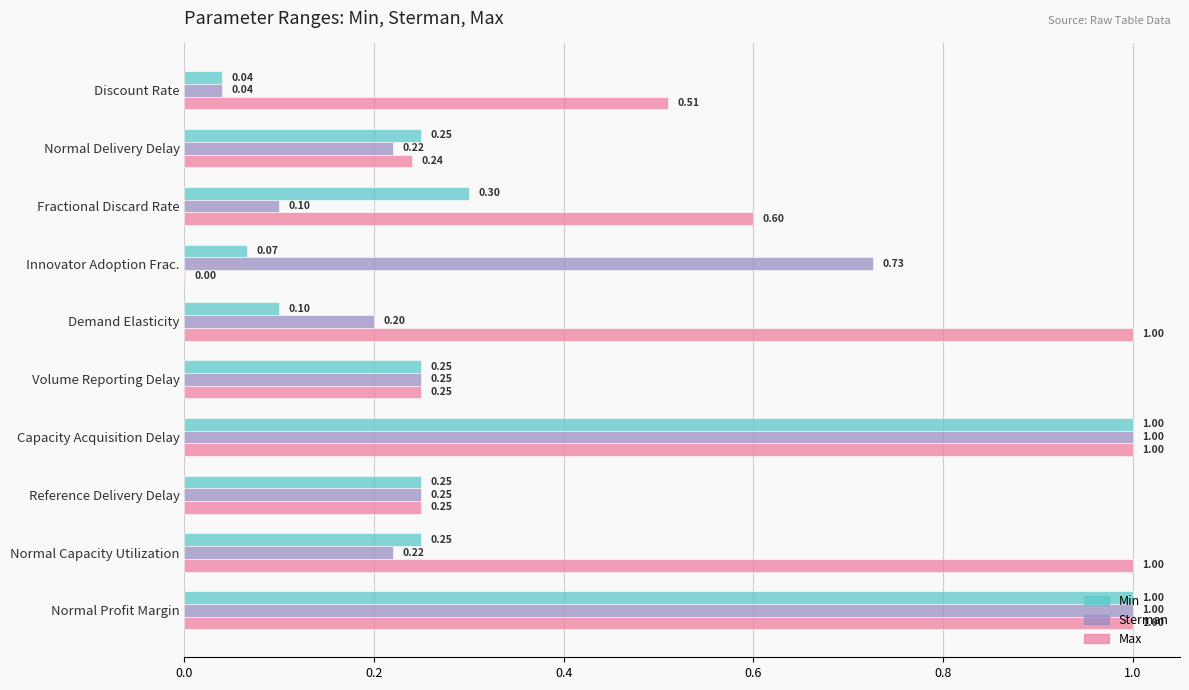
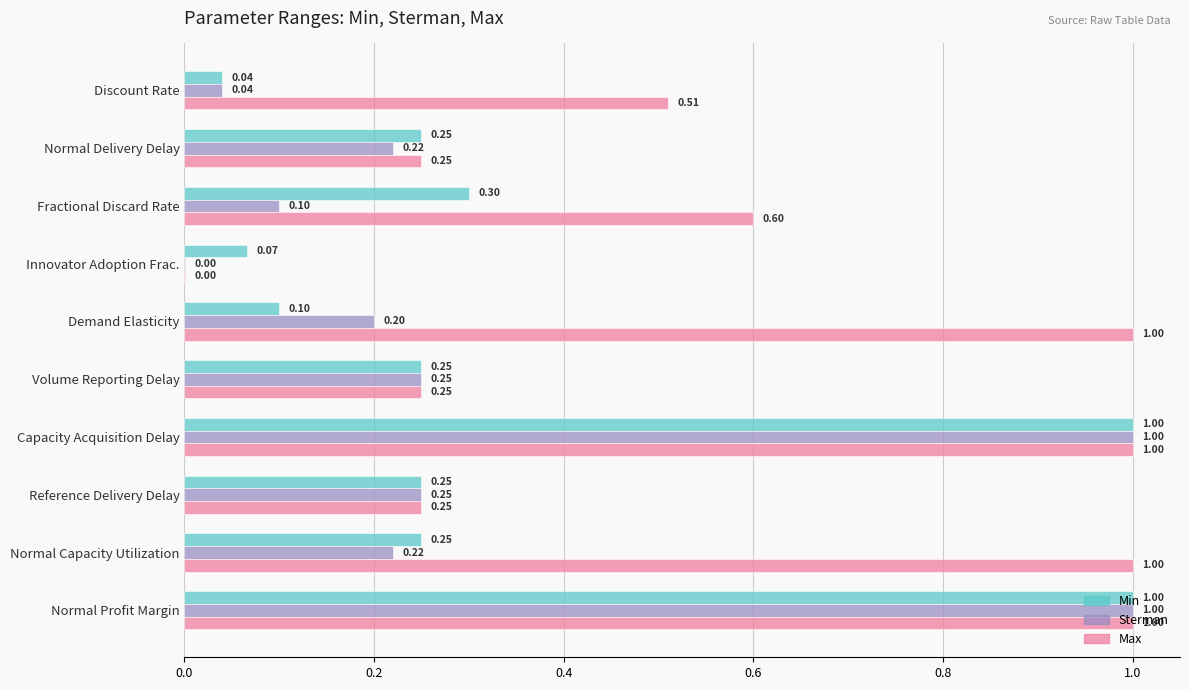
Max, Normal Delivery Delay: 0.24 -> 0.25
Sterman, Innovator Adoption Frac.: 0.73 -> 0.00
